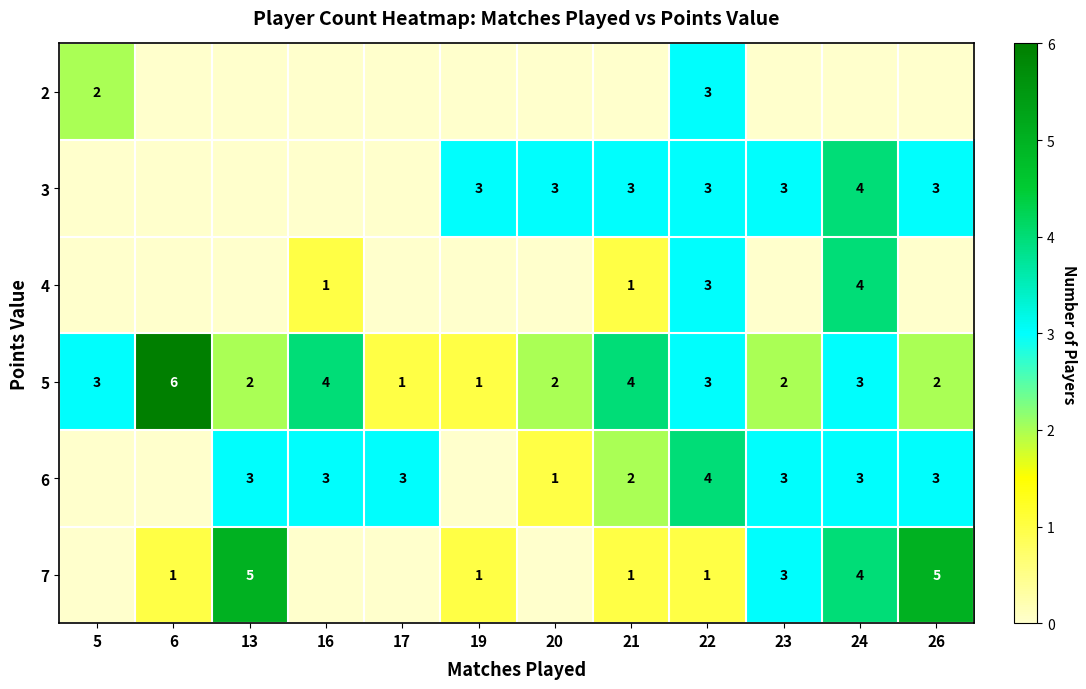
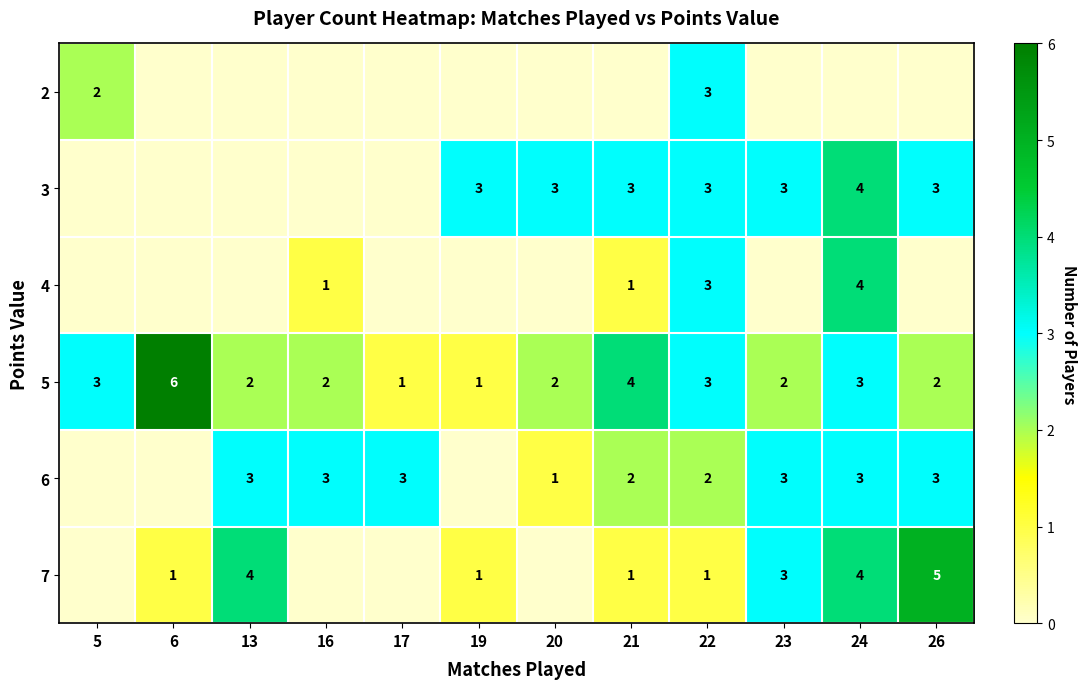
5, 16: 4 -> 2
6, 22: 4 -> 2
7, 13: 5 -> 4
